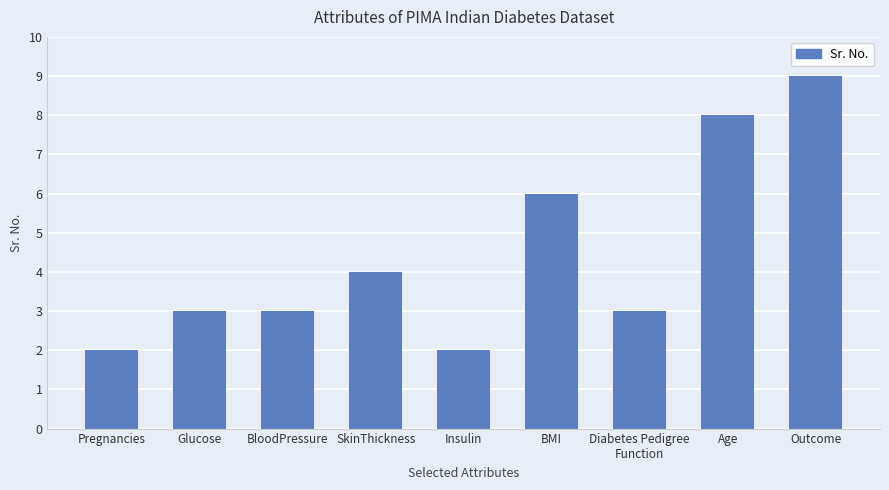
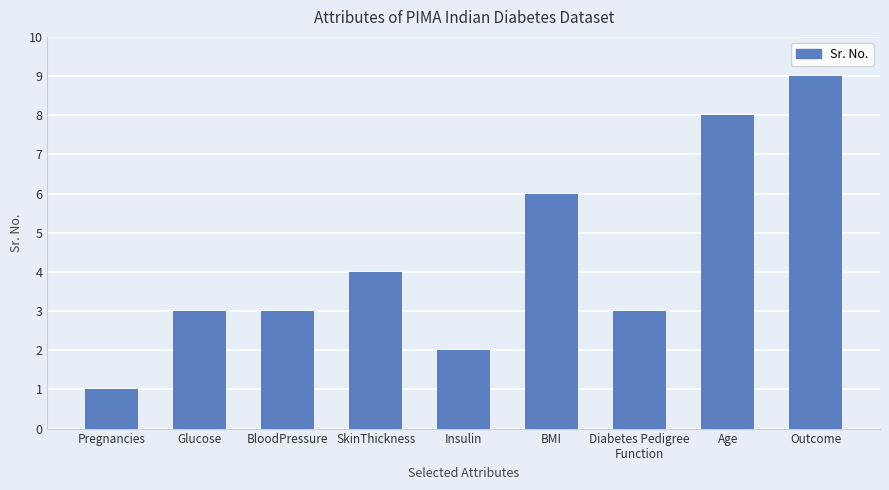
Pregnancies: 2 -> 1
